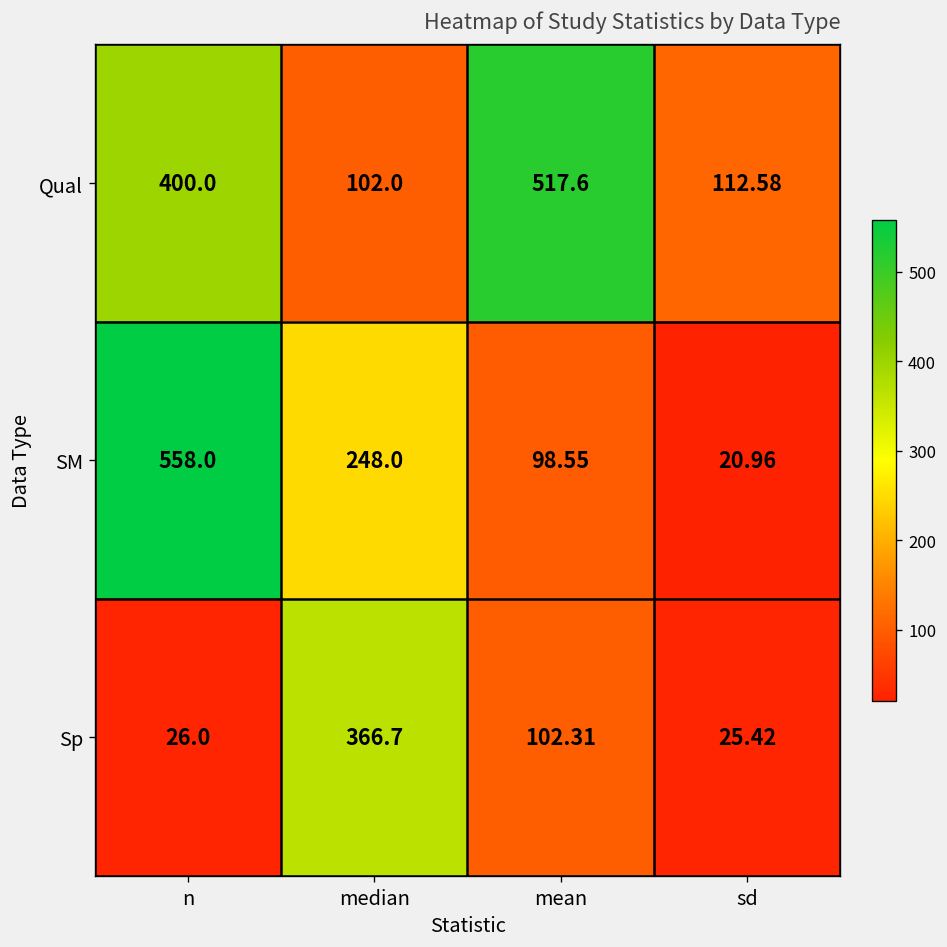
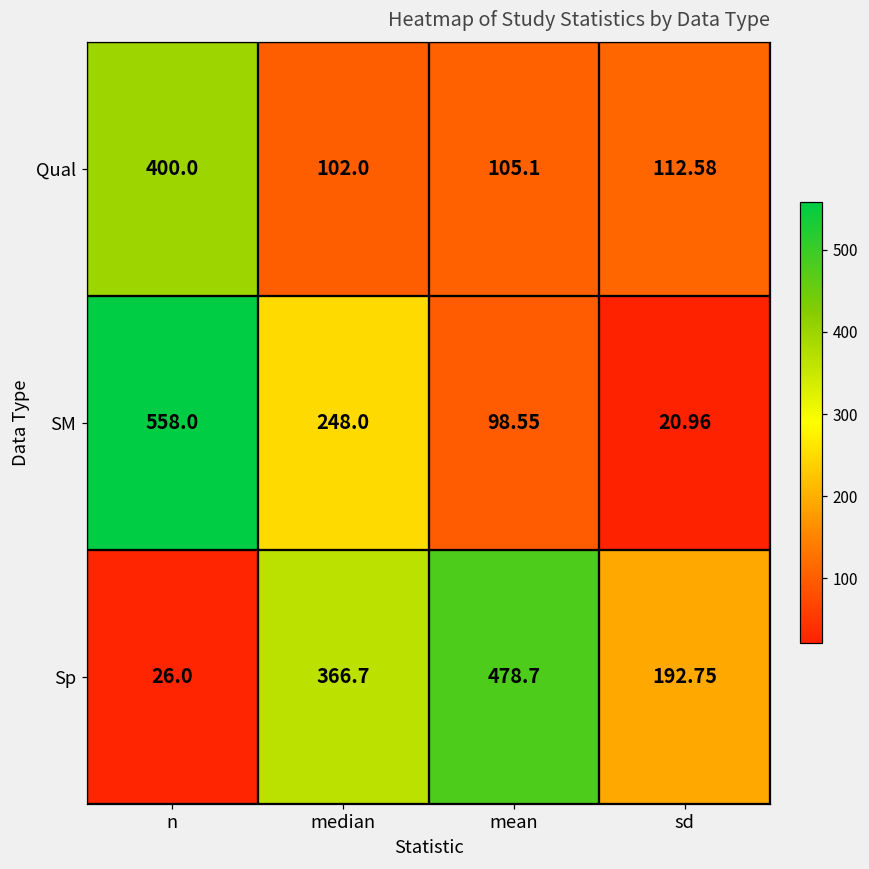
Qual, mean: 517.6 -> 105.1
Sp, mean: 102.31 -> 478.7
Sp, sd: 25.42 -> 192.75
